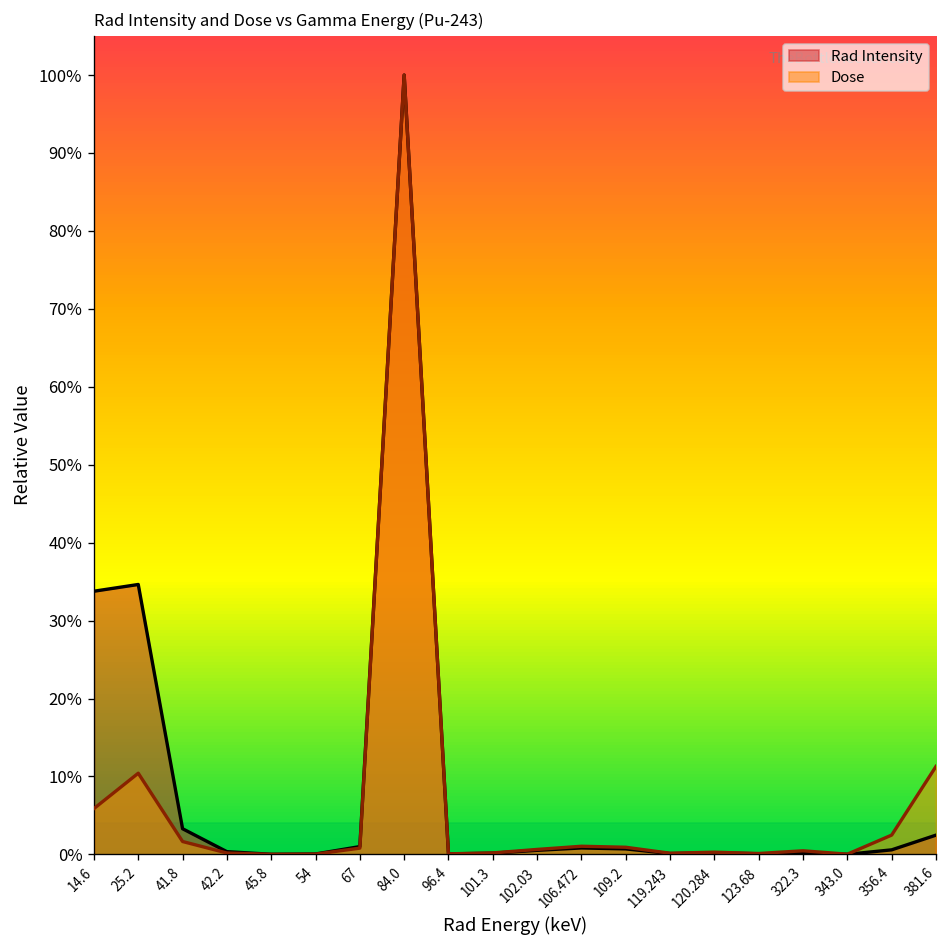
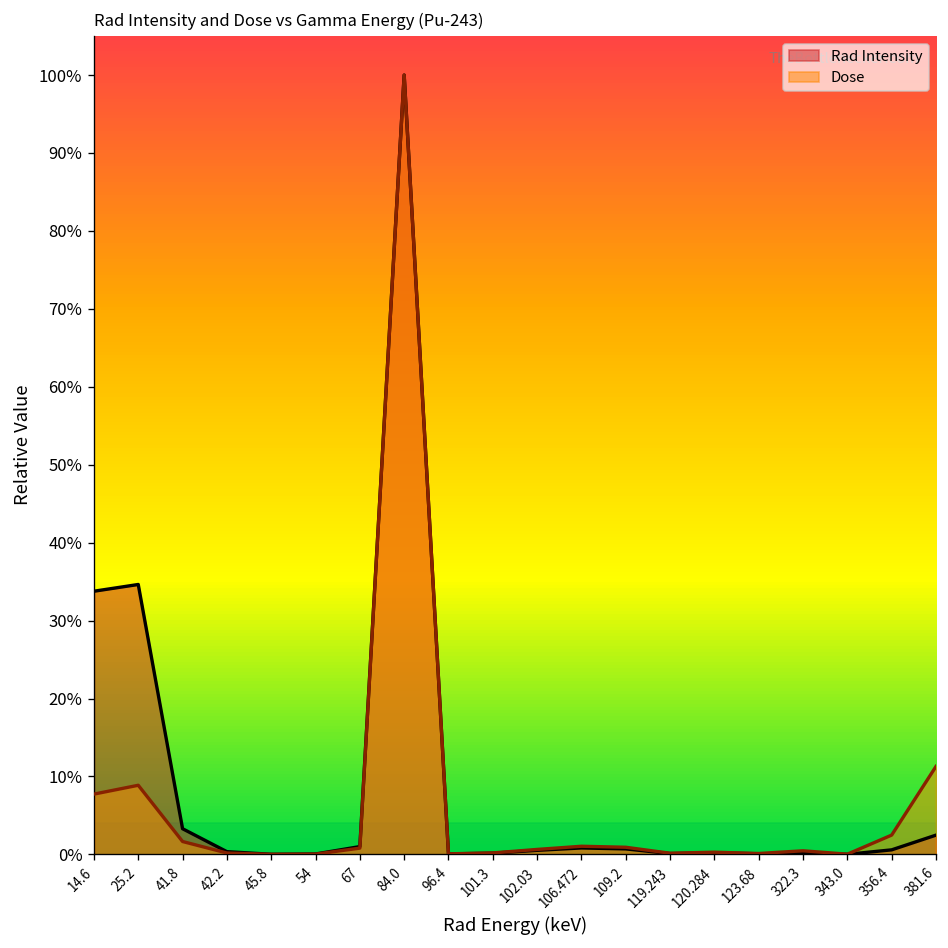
Dose, 14.6: 6% -> 8%
Dose, 25.2: 10% -> 9%
